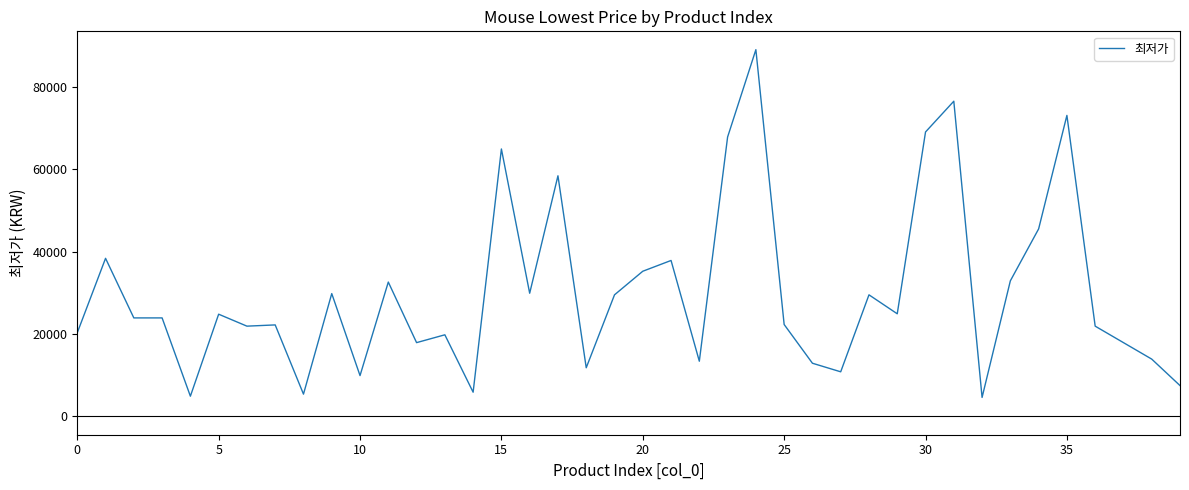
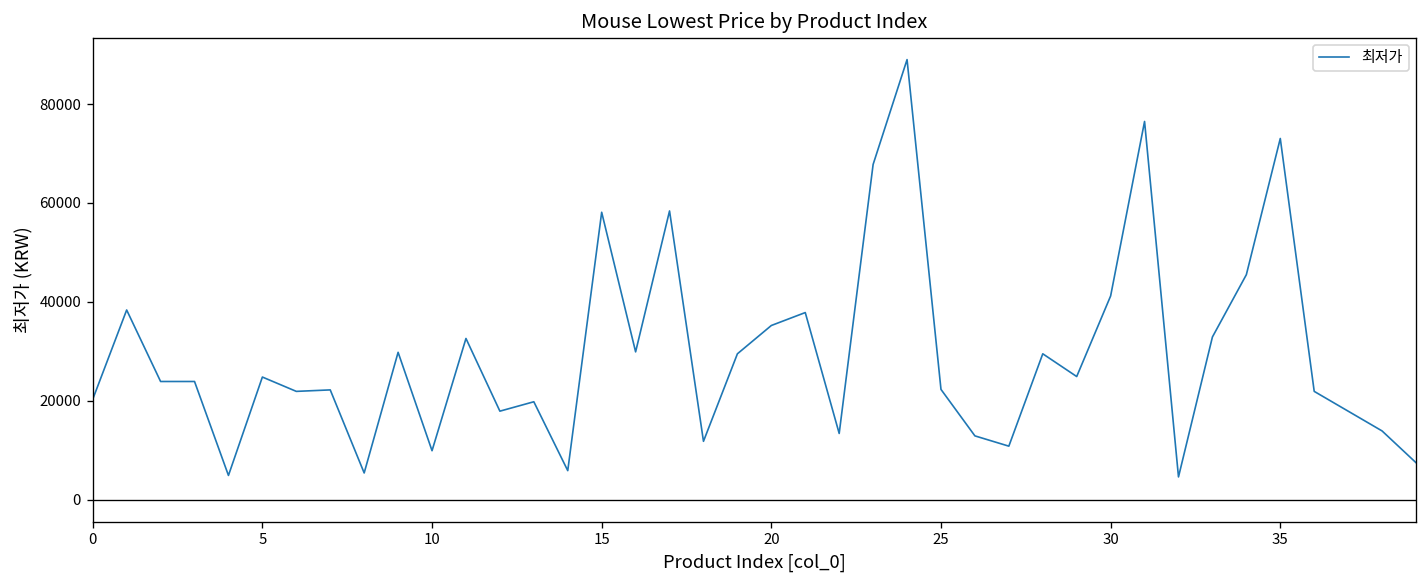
15: 65000 -> 58000
30: 69000 -> 41000
